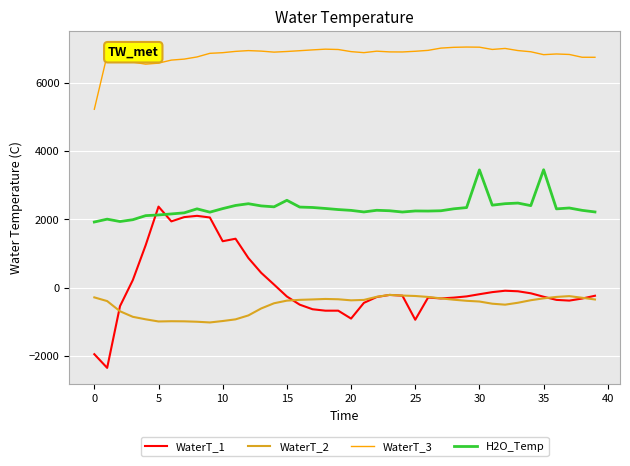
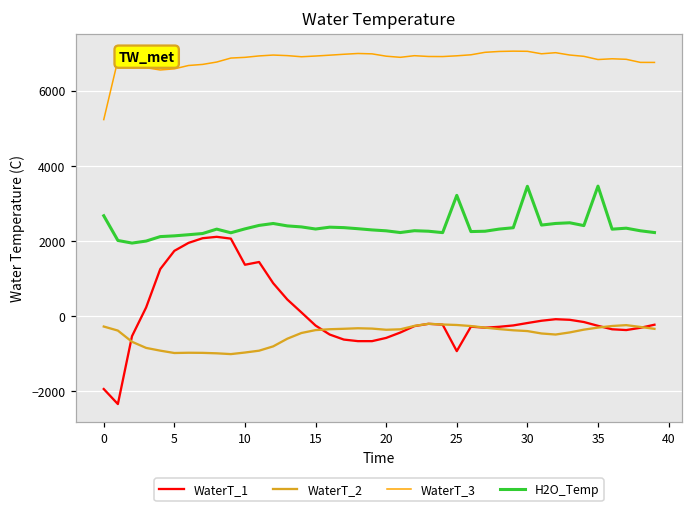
H2O_Temp, 0: 1900 -> 2700
WaterT_1, 5: 2400 -> 1700
H2O_Temp, 15: 2600 -> 2300
WaterT_1, 20: -900 -> -600
H2O_Temp, 25: 2200 -> 3200
